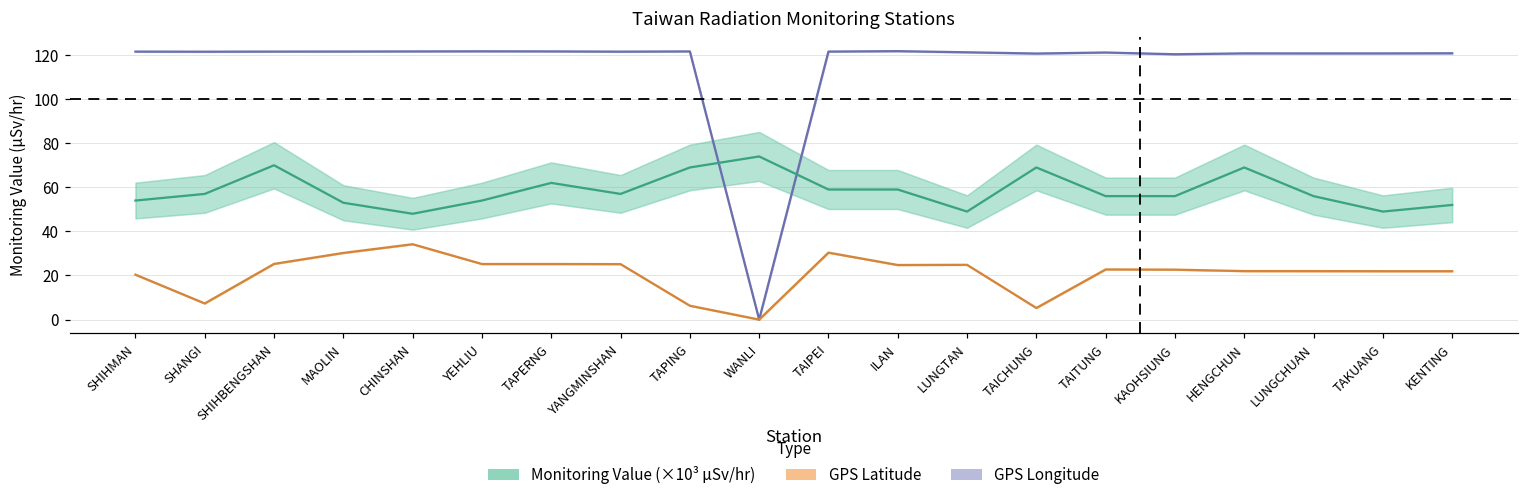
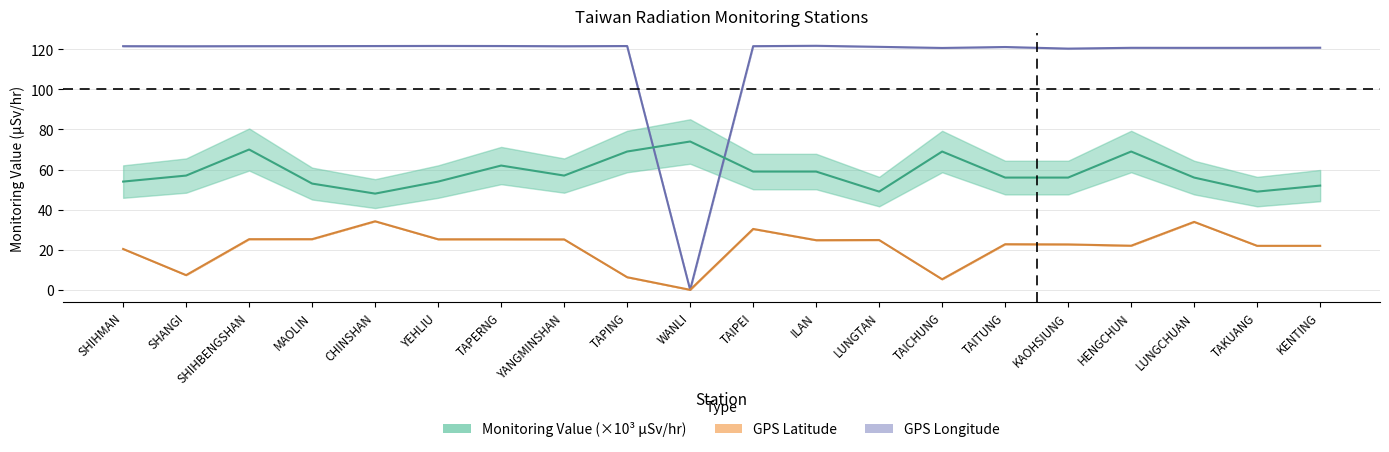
GPS Latitude, MAOLIN: 30 -> 25
GPS Latitude, LUNGCHUAN: 22 -> 34
